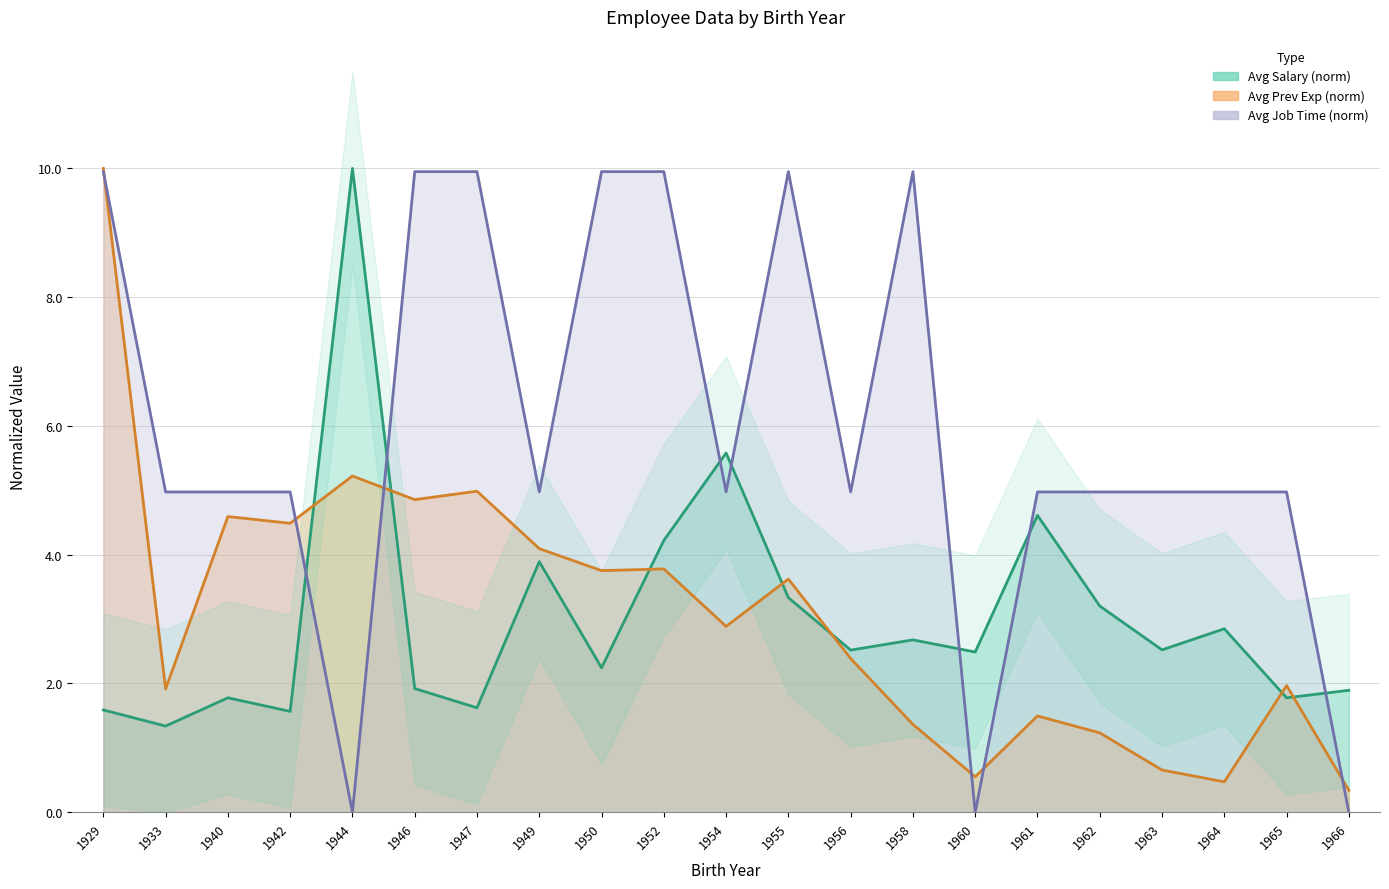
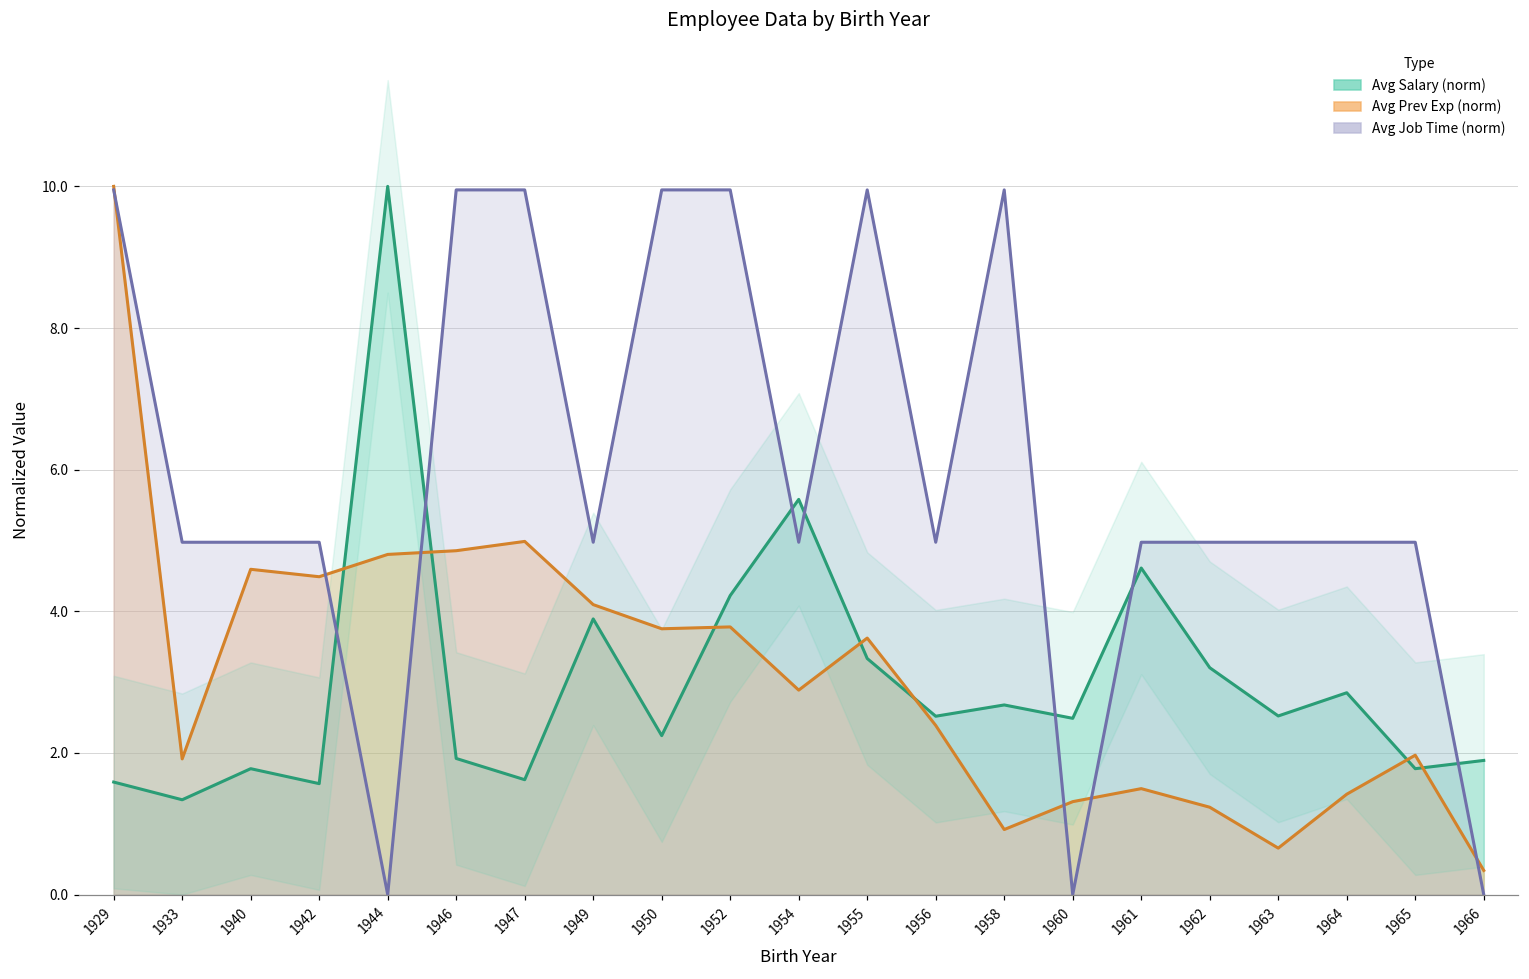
Avg Prev Exp (norm), 1944: 5.2 -> 4.8
Avg Prev Exp (norm), 1958: 1.4 -> 0.9
Avg Prev Exp (norm), 1960: 0.6 -> 1.3
Avg Prev Exp (norm), 1964: 0.5 -> 1.4
